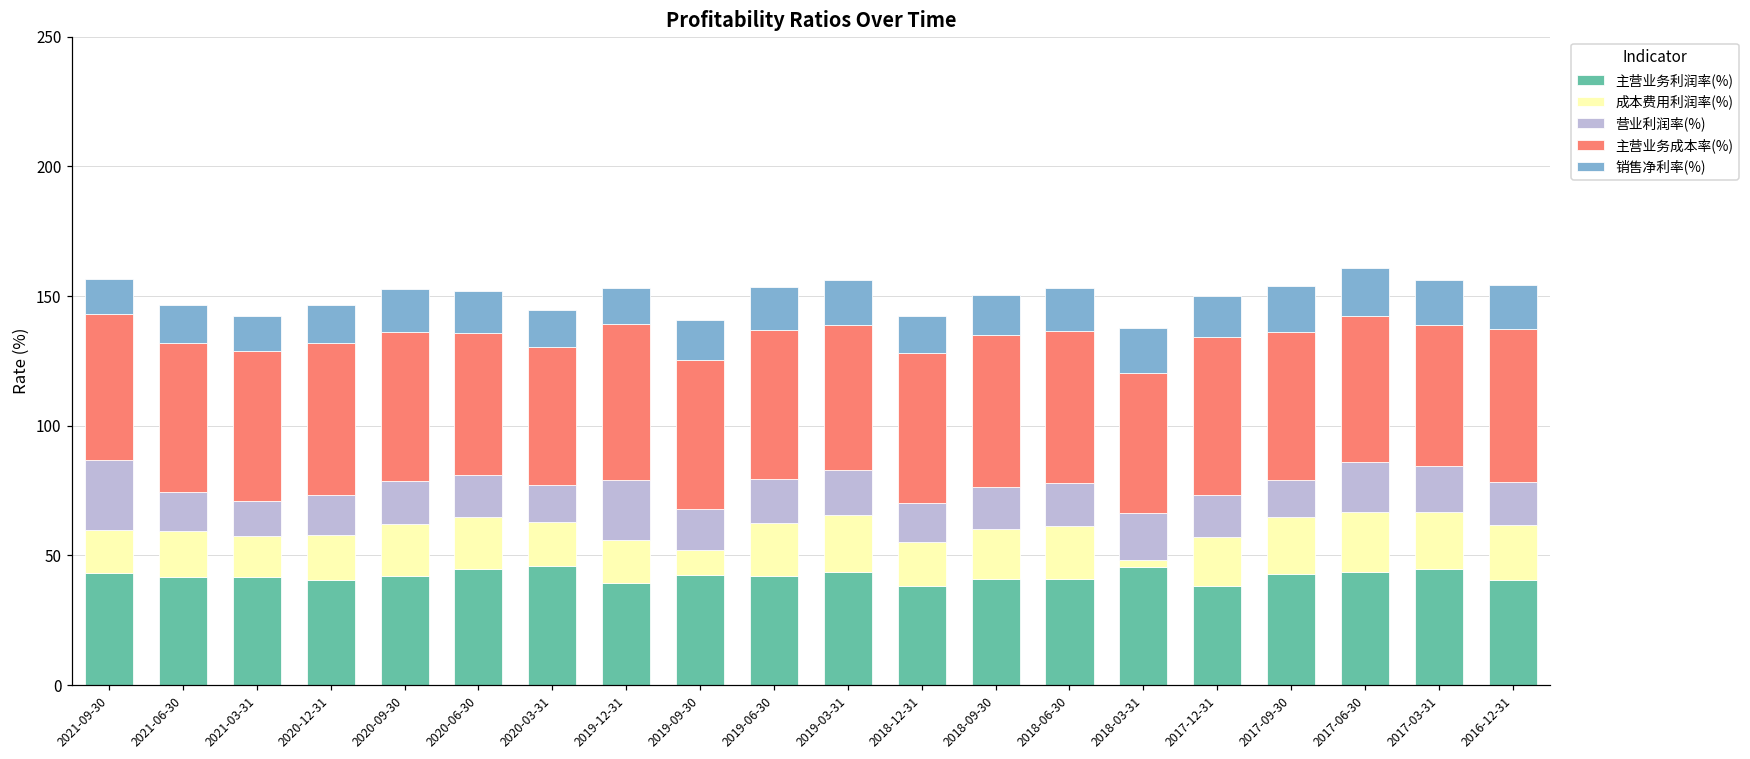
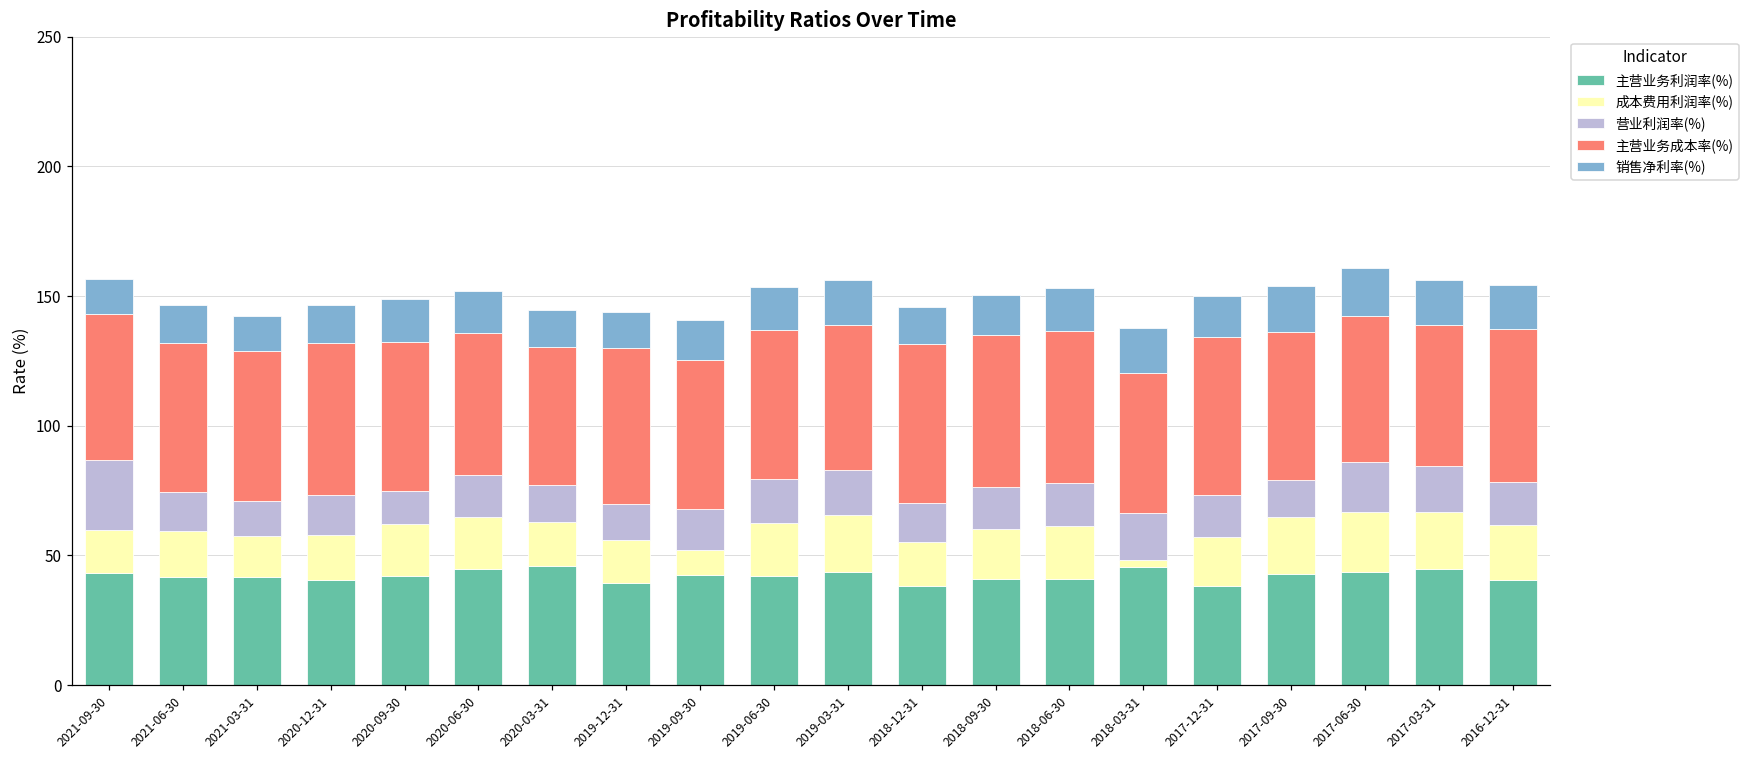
营业利润率(%), 2020-09-30: 17 -> 13
营业利润率(%), 2019-12-31: 23 -> 14
主营业务成本率(%), 2018-12-31: 58 -> 61
